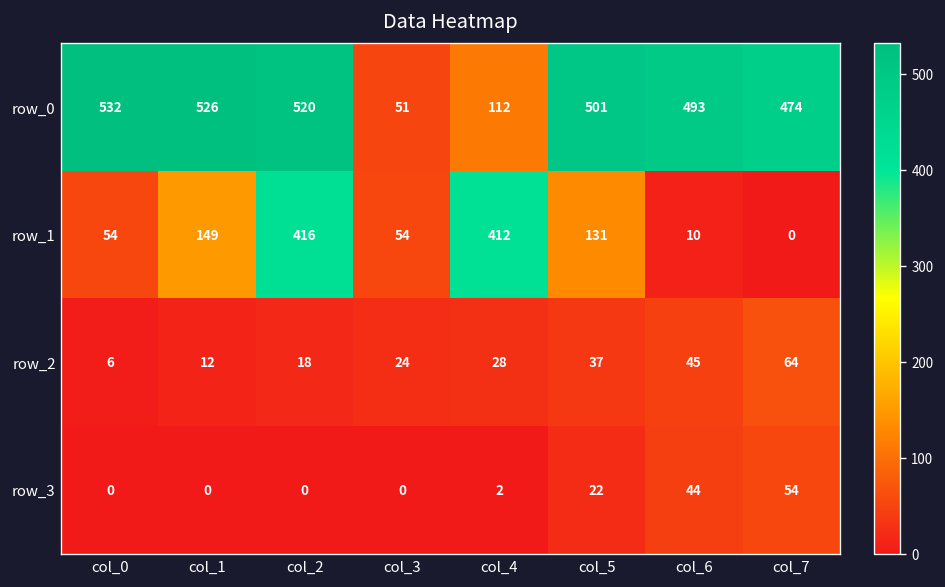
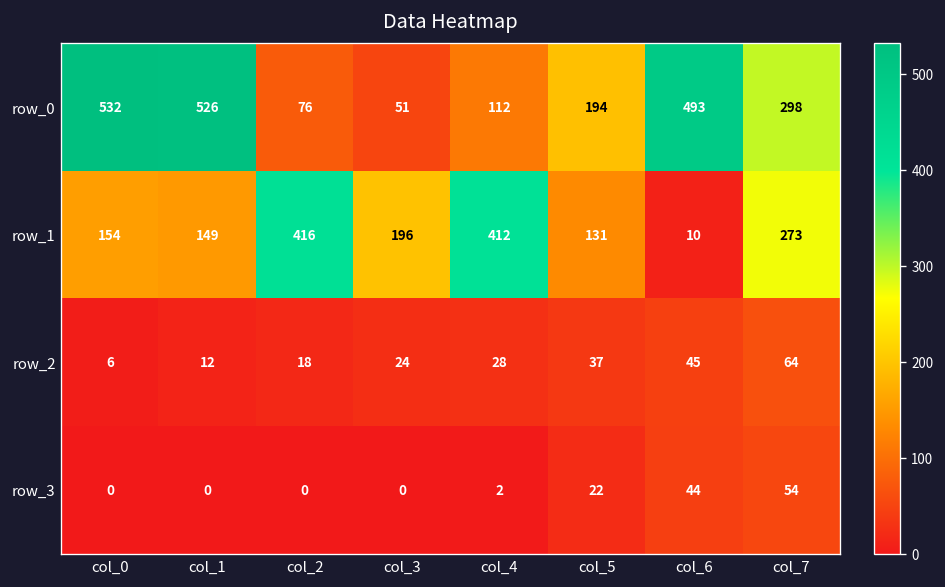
row_0, col_2: 520 -> 76
row_0, col_5: 501 -> 194
row_0, col_7: 474 -> 298
row_1, col_0: 54 -> 154
row_1, col_3: 54 -> 196
row_1, col_7: 0 -> 273
